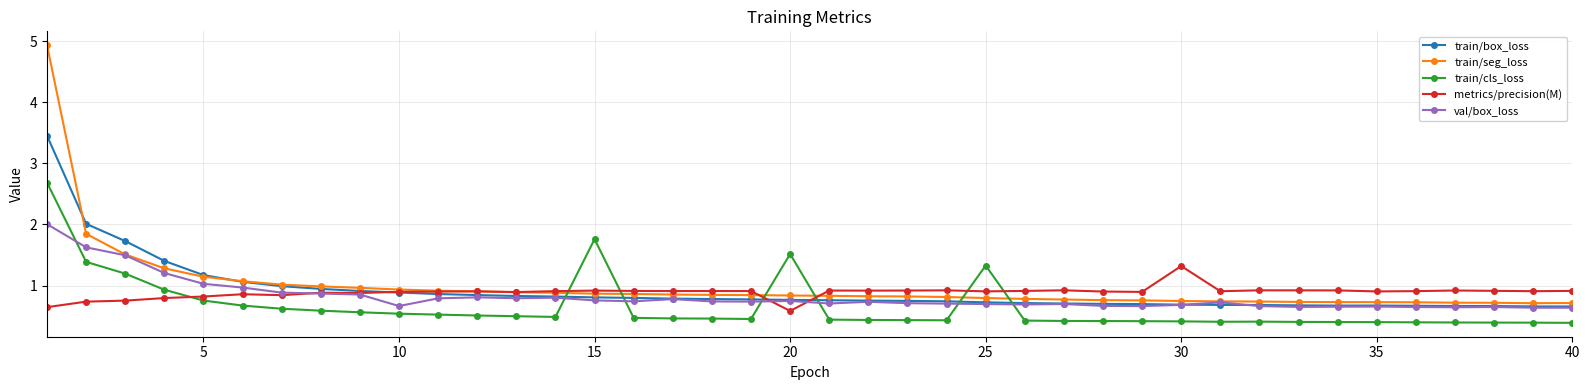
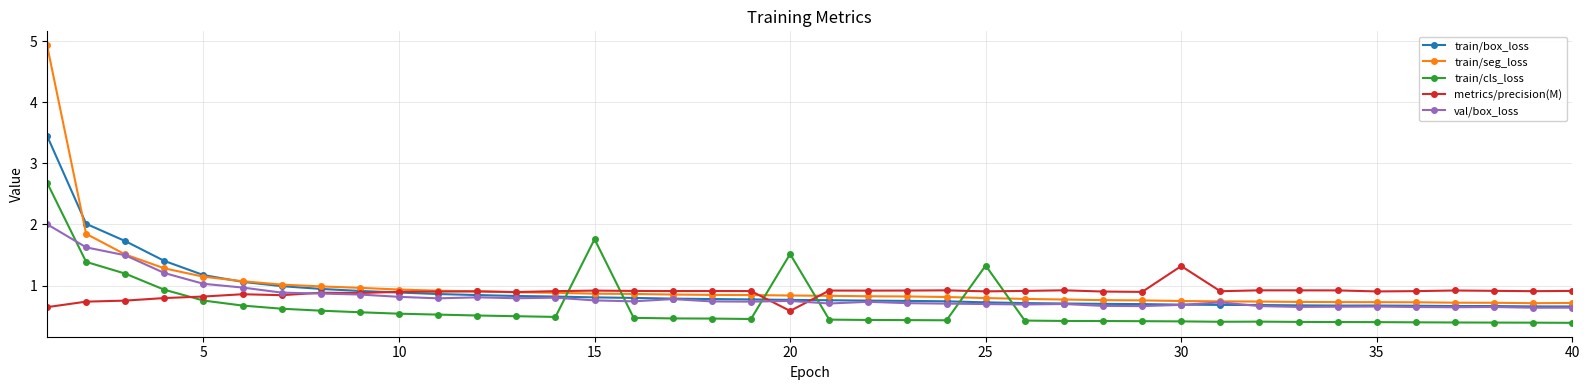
val/box_loss, 10: 0.7 -> 0.8
